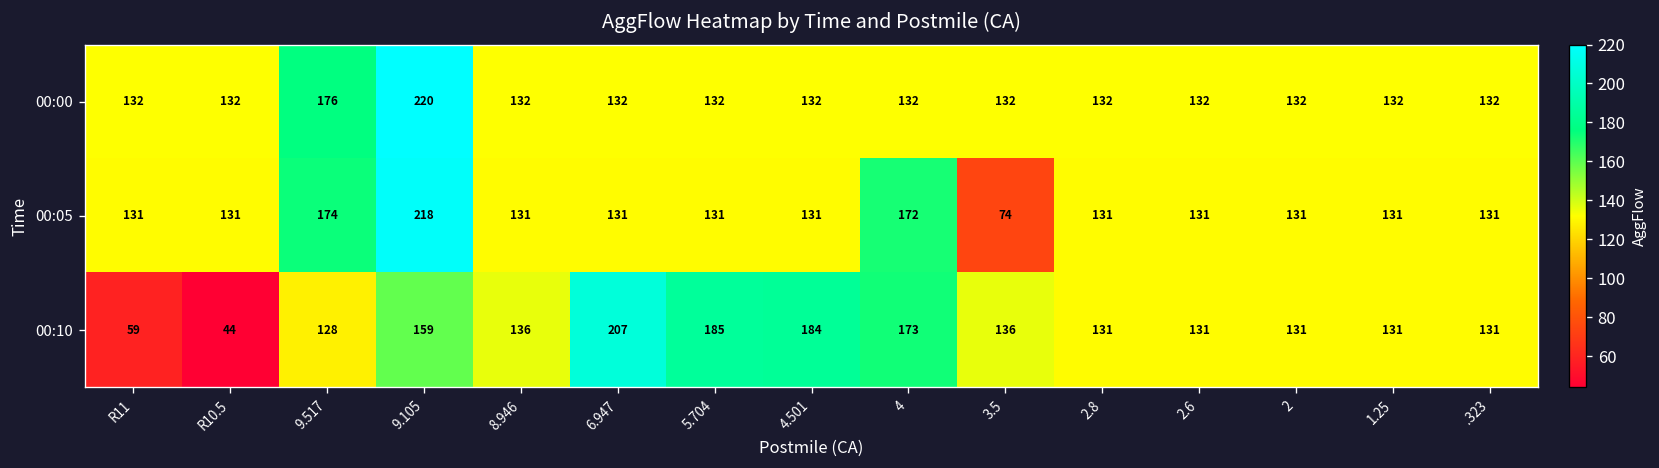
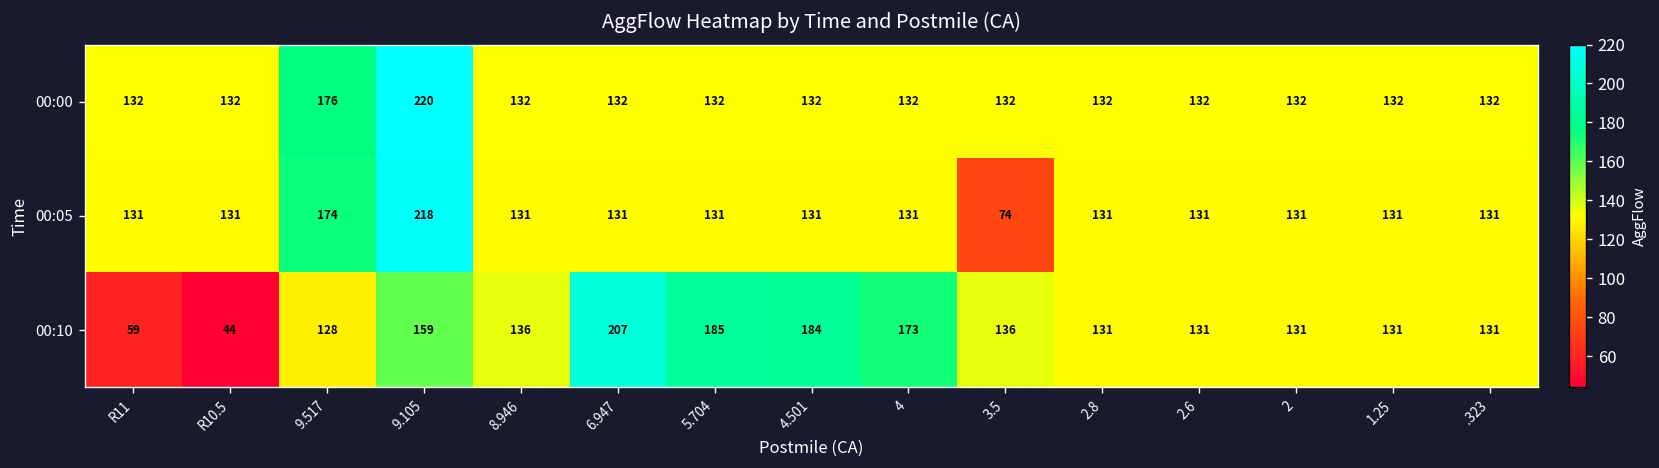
00:05, 4: 172 -> 131
